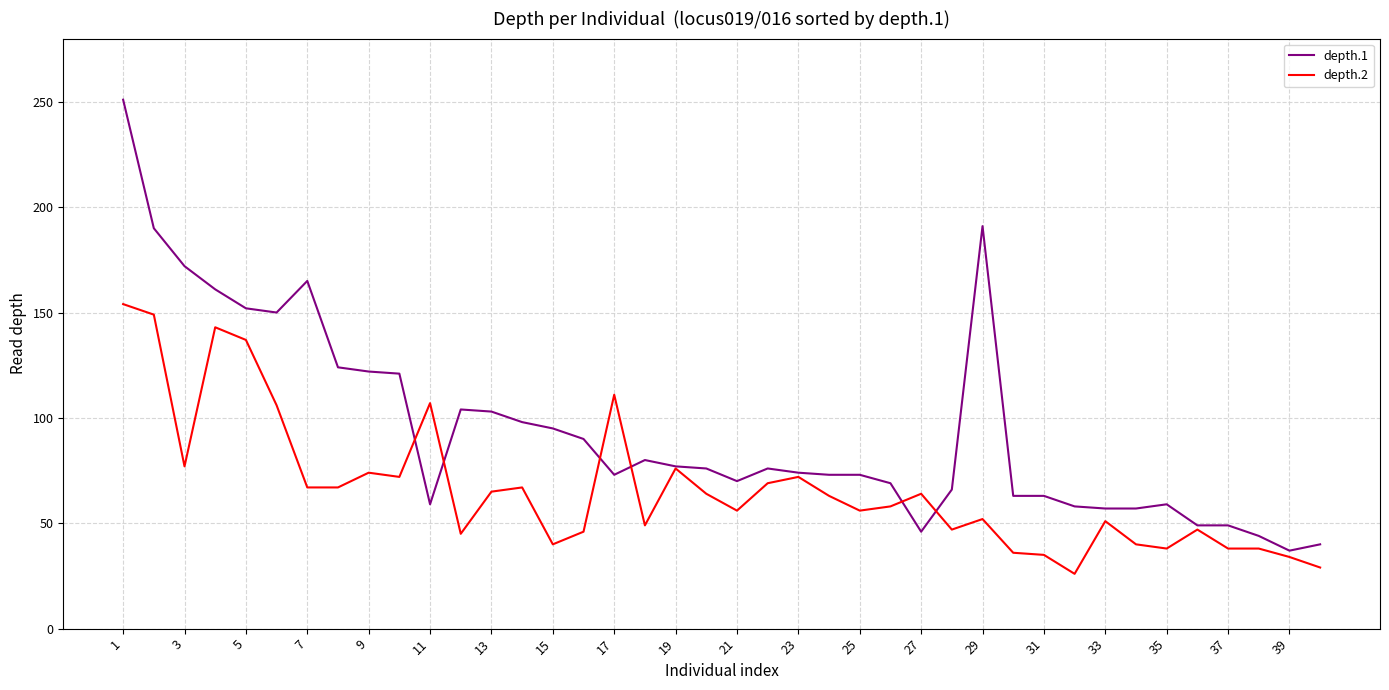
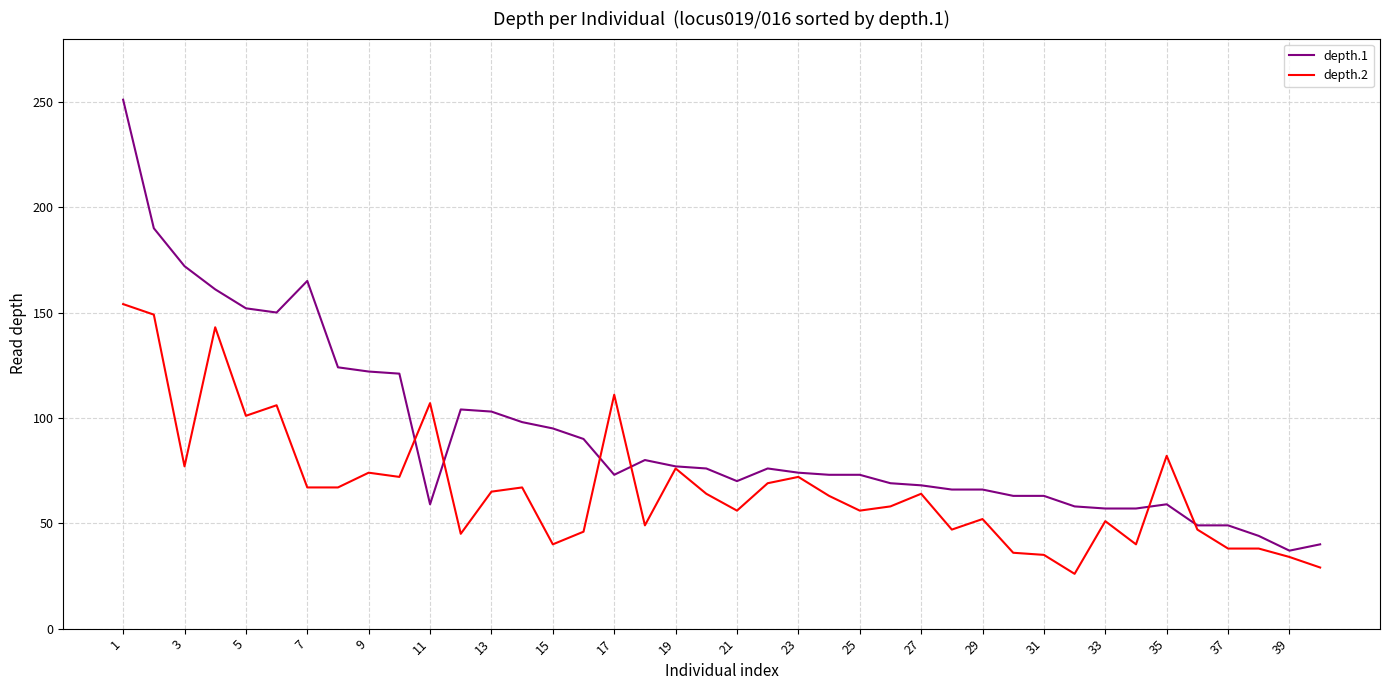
depth.2, 5: 137 -> 101
depth.1, 27: 46 -> 68
depth.1, 29: 191 -> 66
depth.2, 35: 38 -> 82
